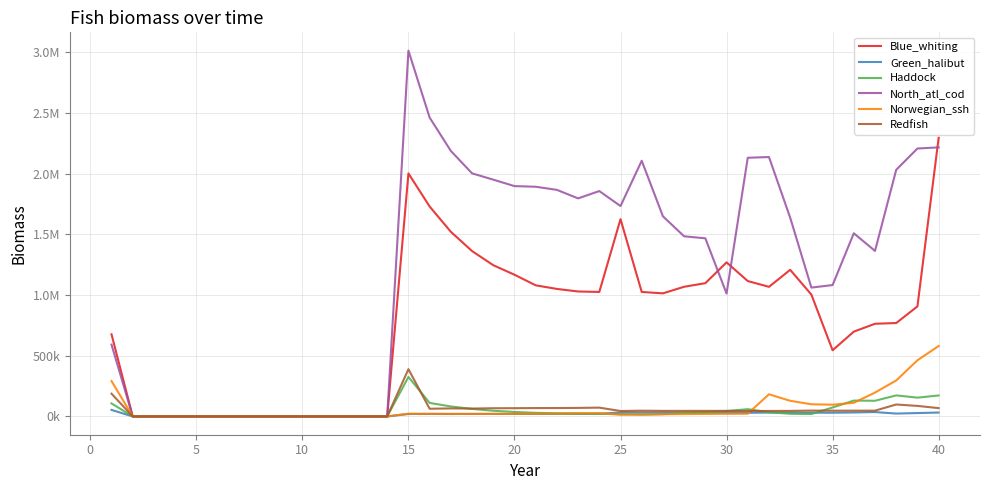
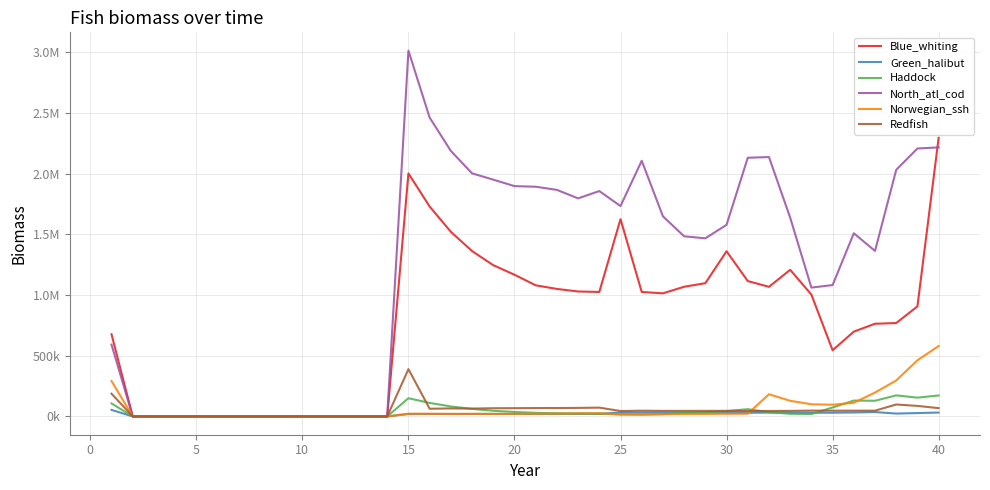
Haddock, 15: 330000 -> 150000
Blue_whiting, 30: 1270000 -> 1360000
North_atl_cod, 30: 1010000 -> 1580000
